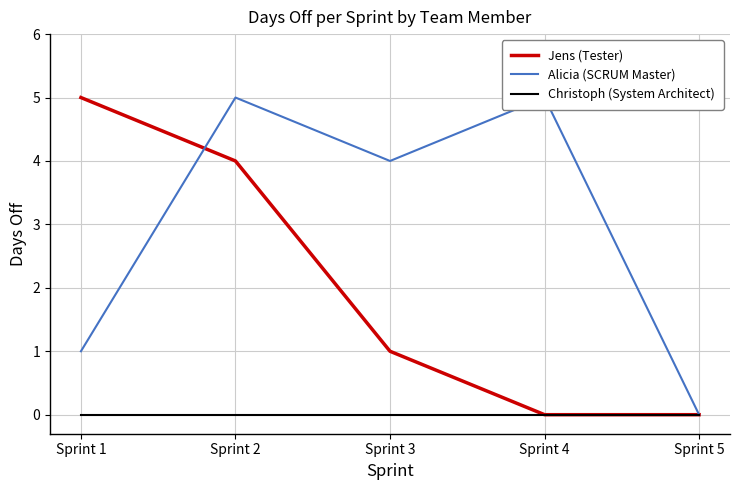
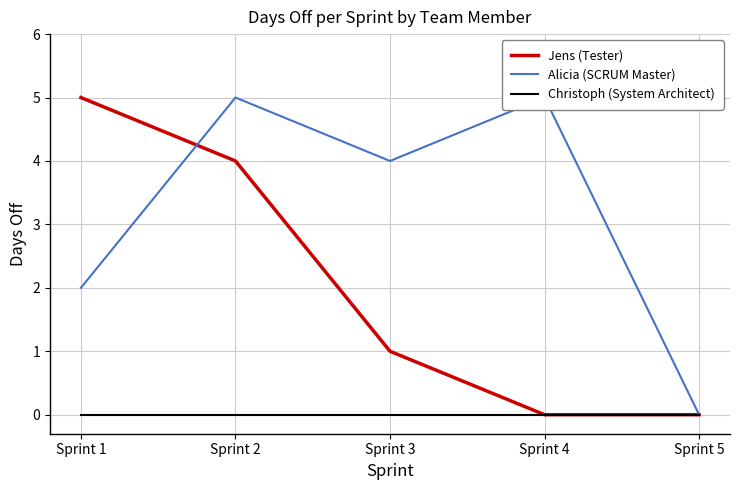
Alicia (SCRUM Master), Sprint 1: 1 -> 2
